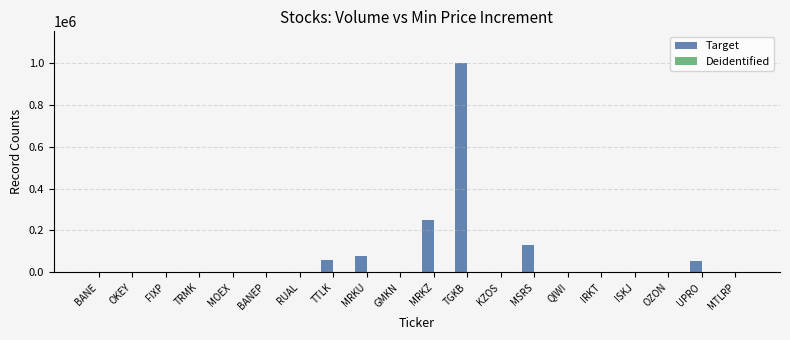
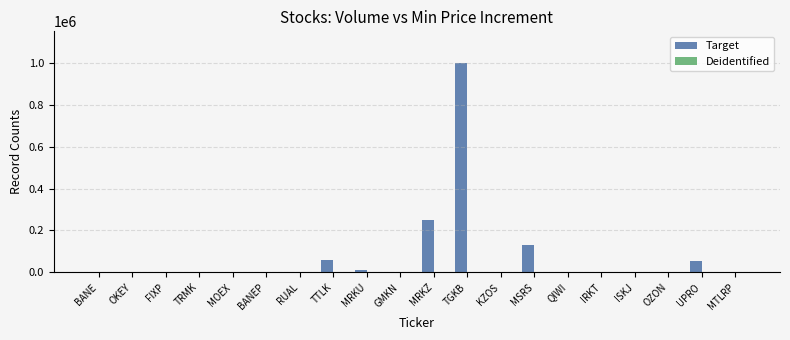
Target, MRKU: 80000 -> 10000
